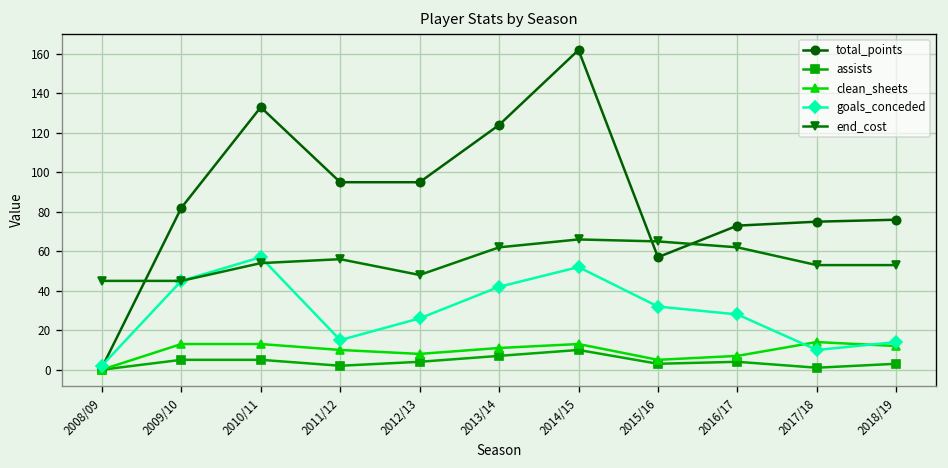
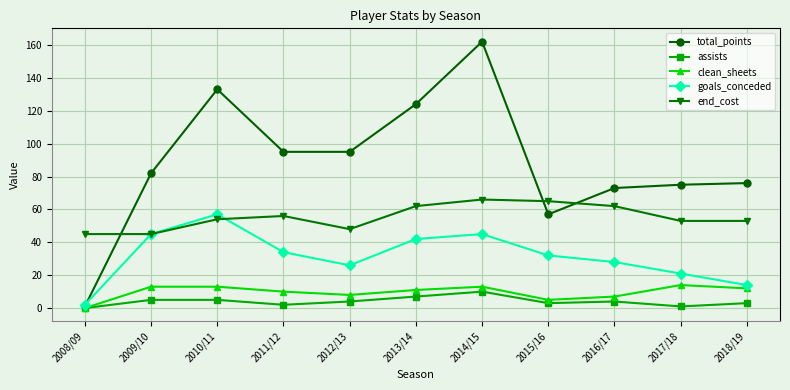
goals_conceded, 2011/12: 15 -> 34
goals_conceded, 2014/15: 52 -> 45
goals_conceded, 2017/18: 10 -> 21
